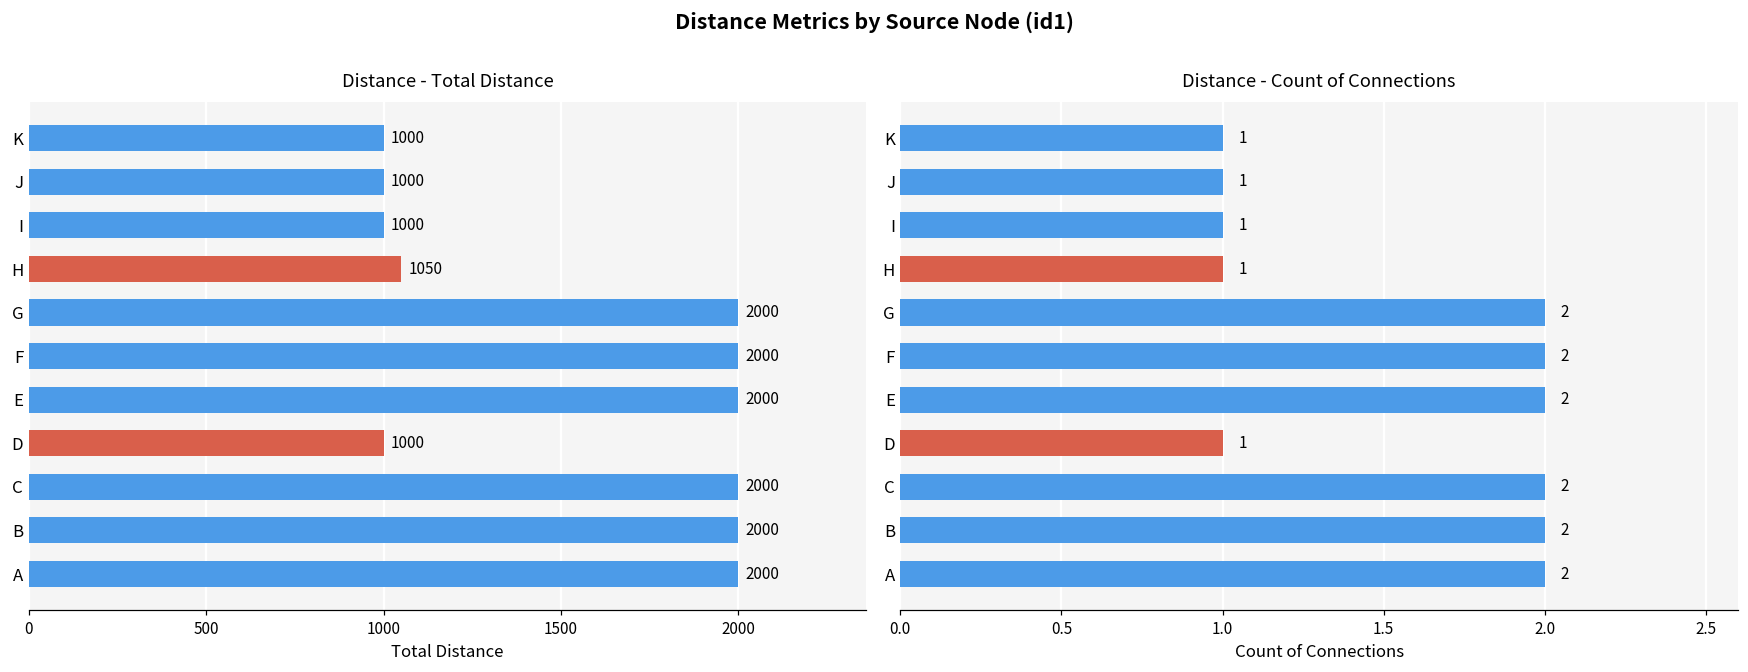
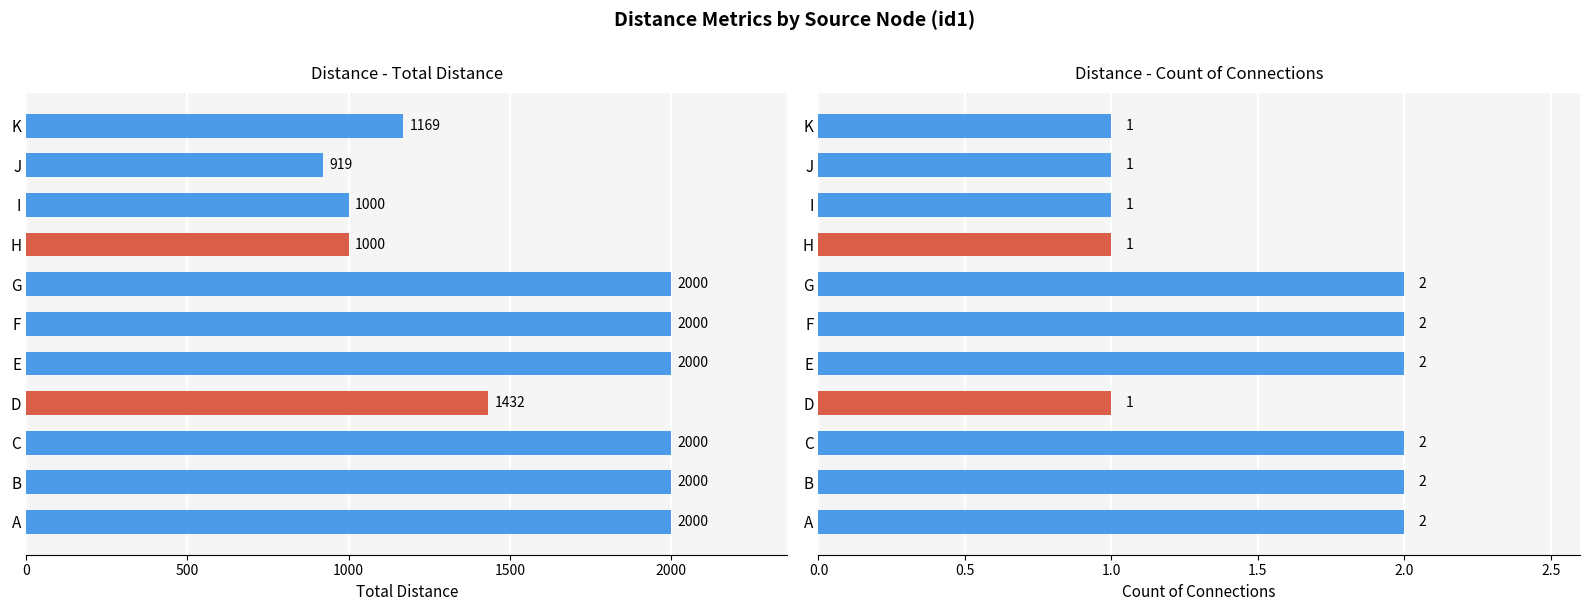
Distance - Total Distance, K: 1000 -> 1169
Distance - Total Distance, J: 1000 -> 919
Distance - Total Distance, H: 1050 -> 1000
Distance - Total Distance, D: 1000 -> 1432
